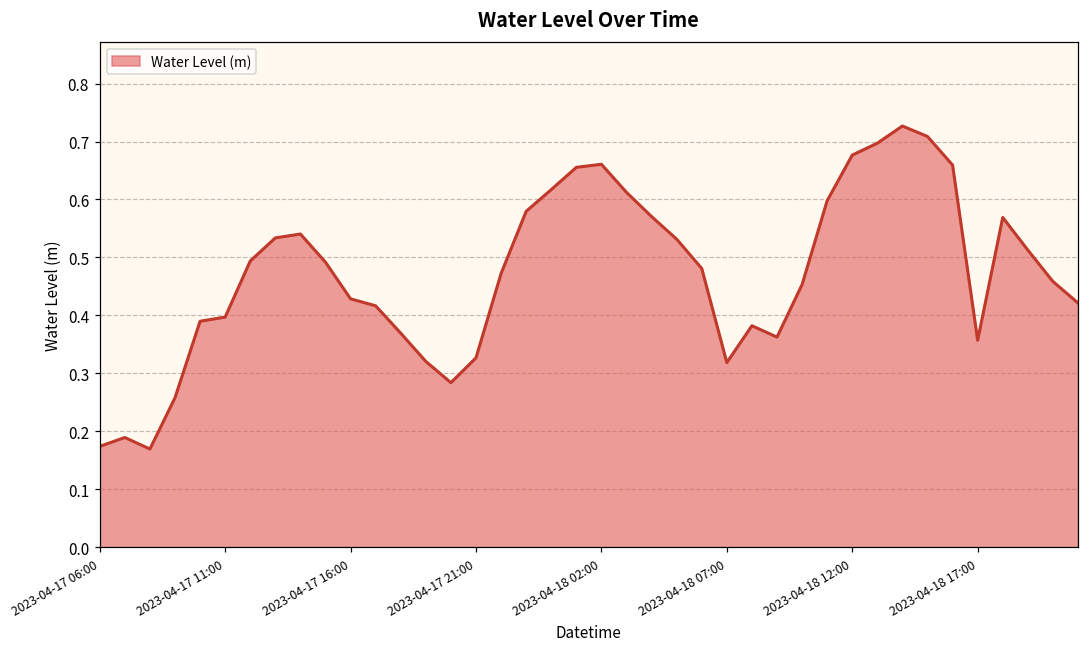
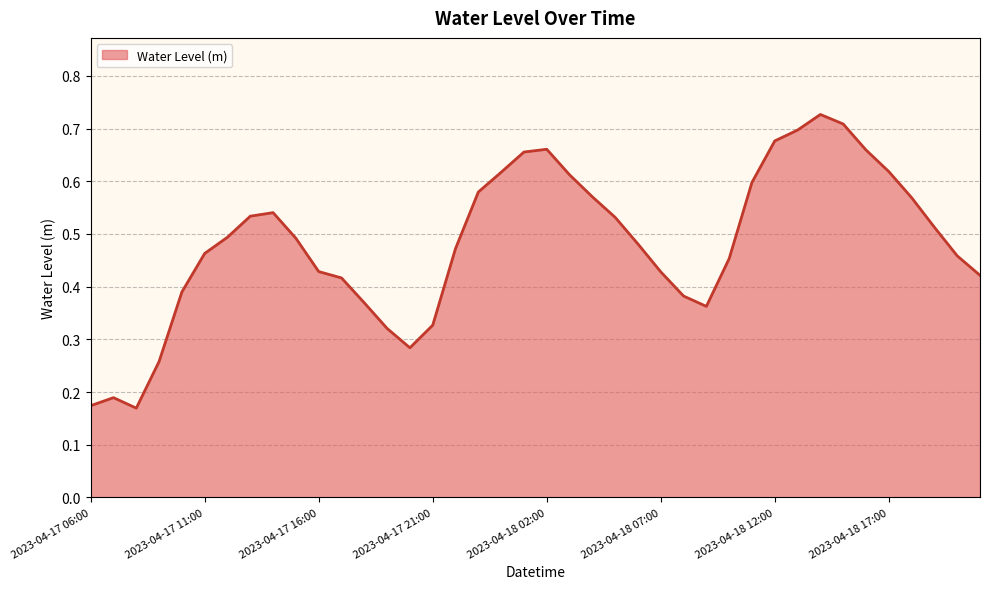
2023-04-17 11:00: 0.40 -> 0.46
2023-04-18 07:00: 0.32 -> 0.43
2023-04-18 17:00: 0.36 -> 0.62
